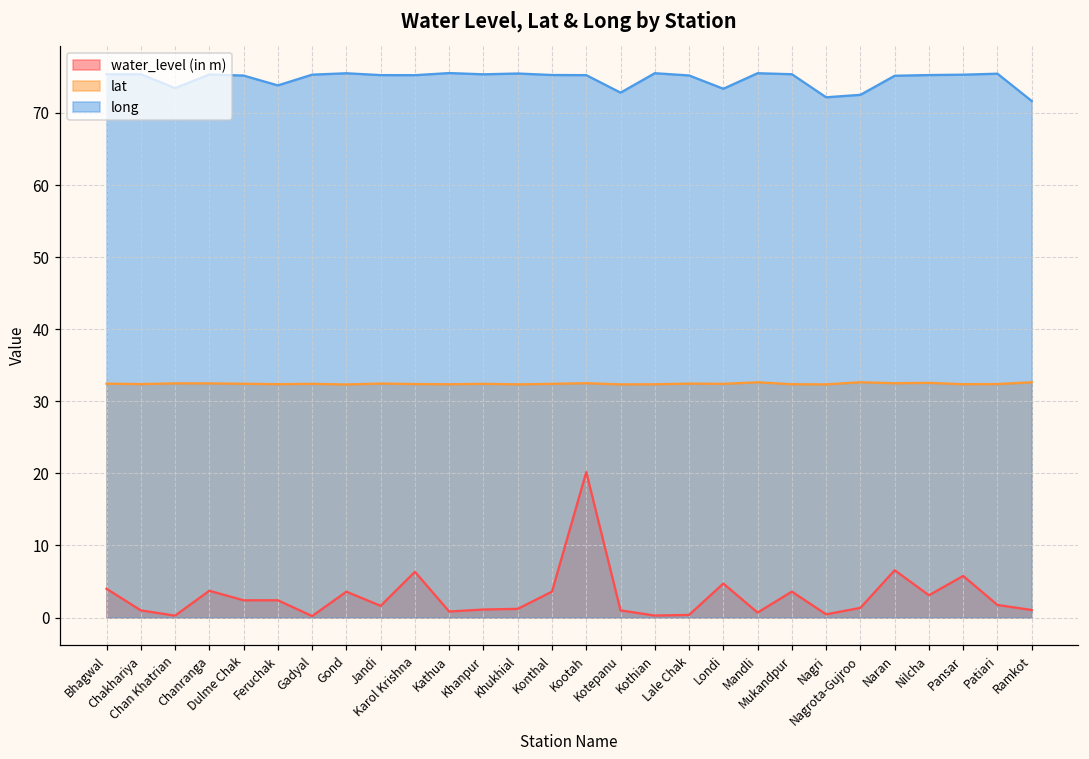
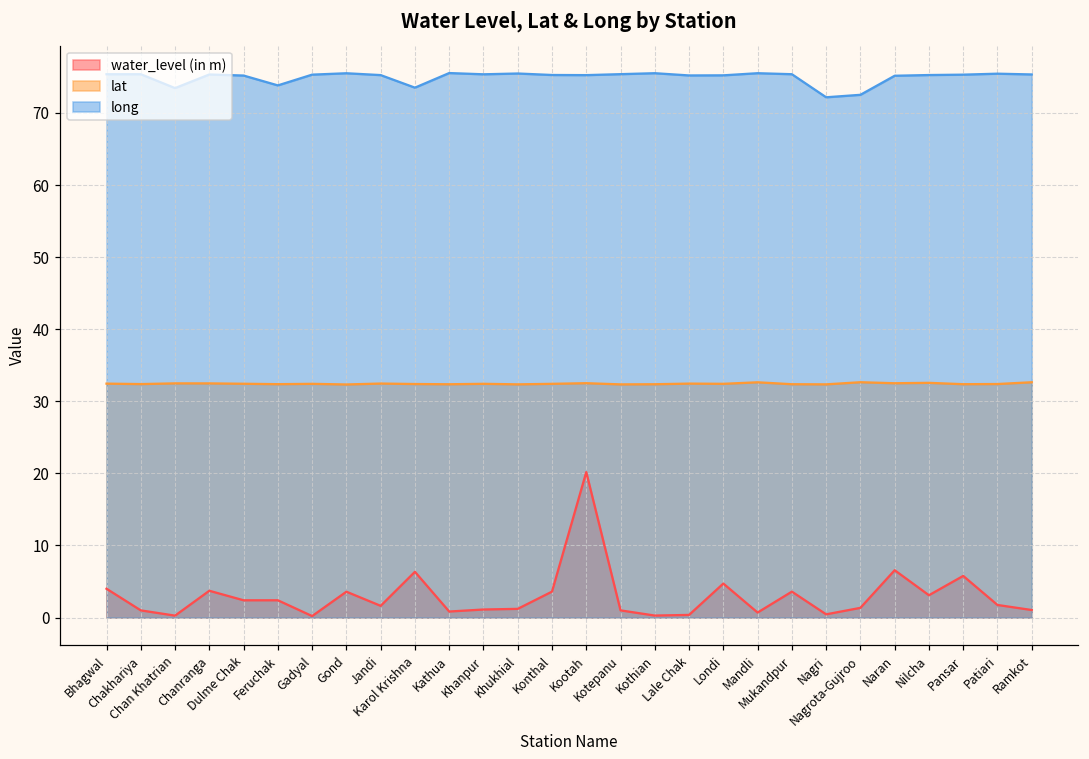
long, Karol Krishna: 75 -> 74
long, Kotepanu: 73 -> 75
long, Londi: 73 -> 75
long, Ramkot: 72 -> 75
